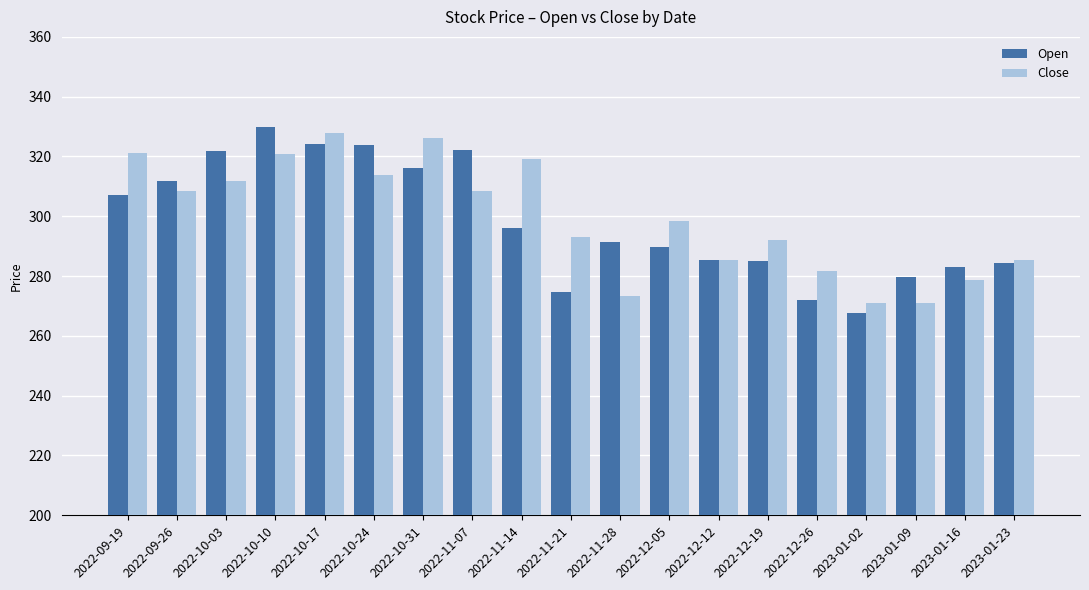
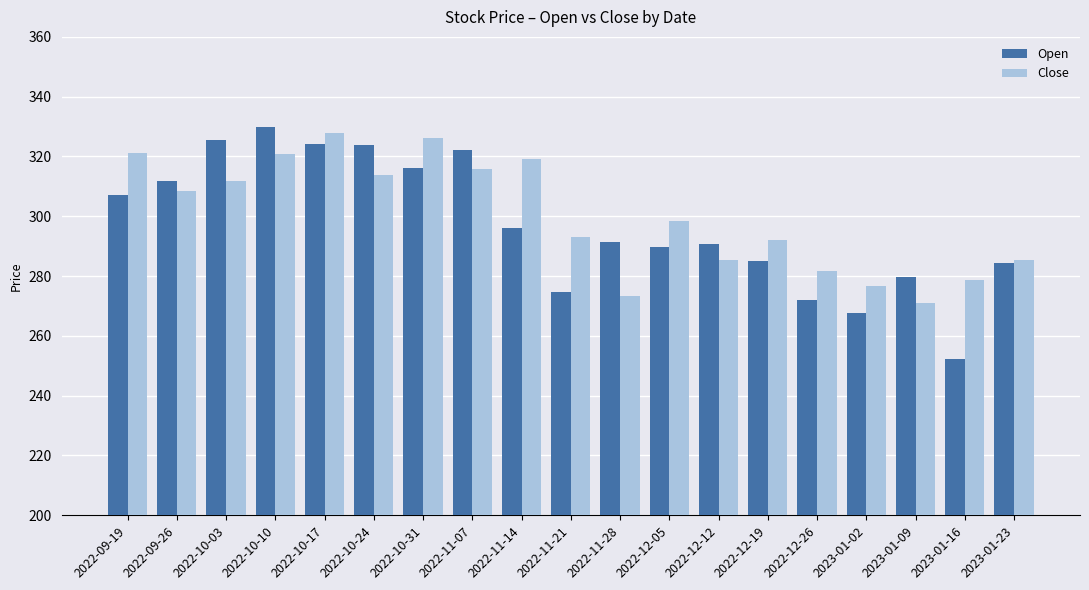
Open, 2022-10-03: 322 -> 326
Close, 2022-11-07: 308 -> 316
Open, 2022-12-12: 285 -> 291
Close, 2023-01-02: 271 -> 277
Open, 2023-01-16: 283 -> 252
